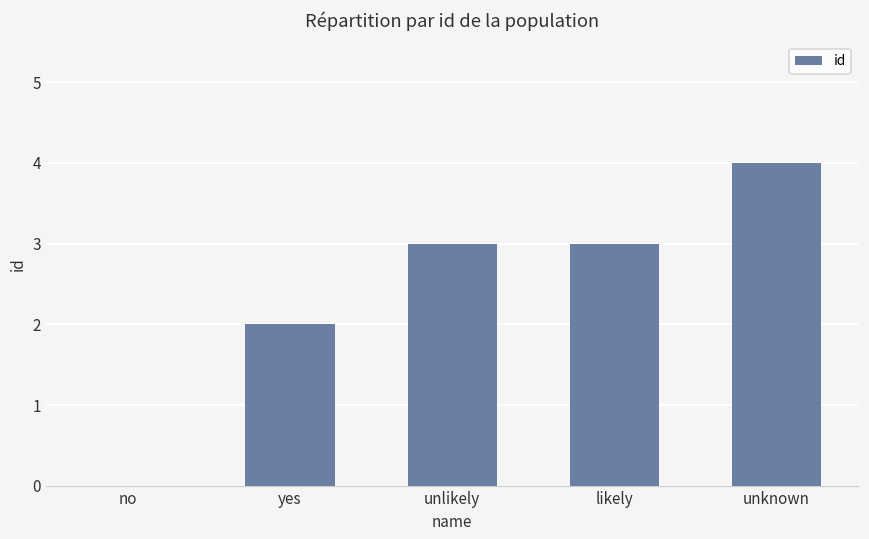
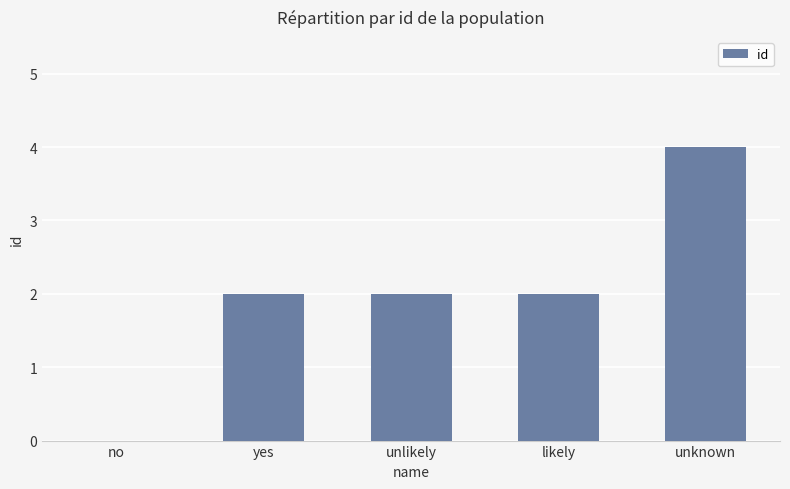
unlikely: 3 -> 2
likely: 3 -> 2
